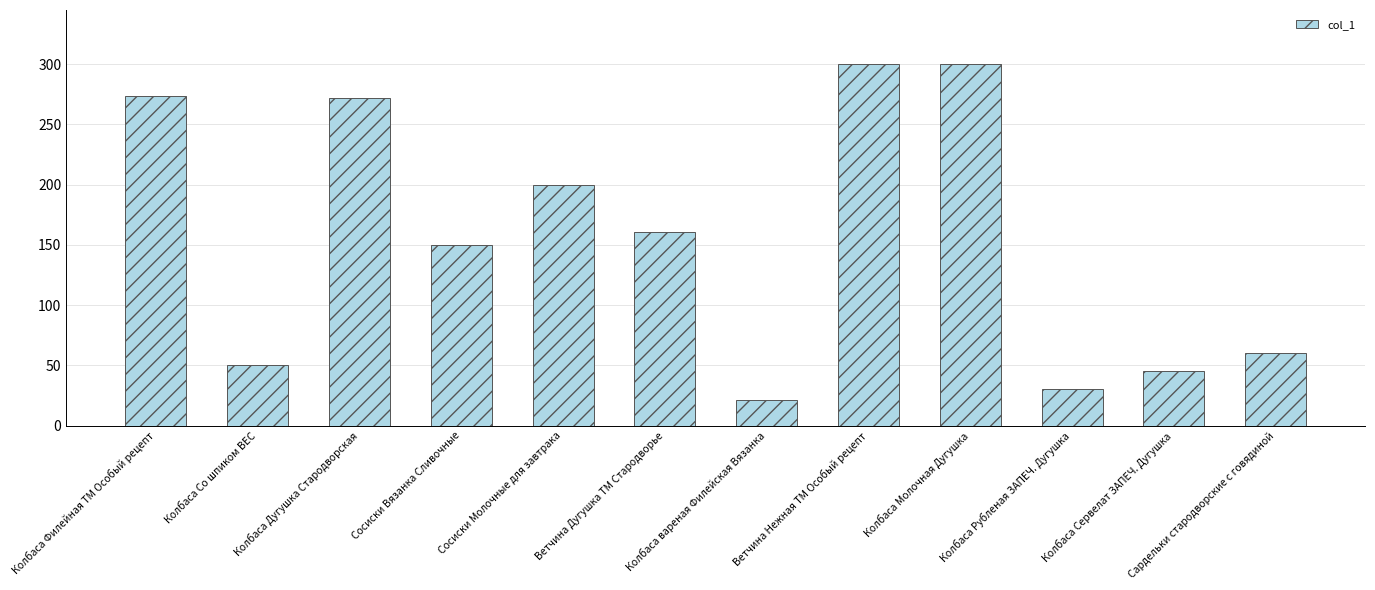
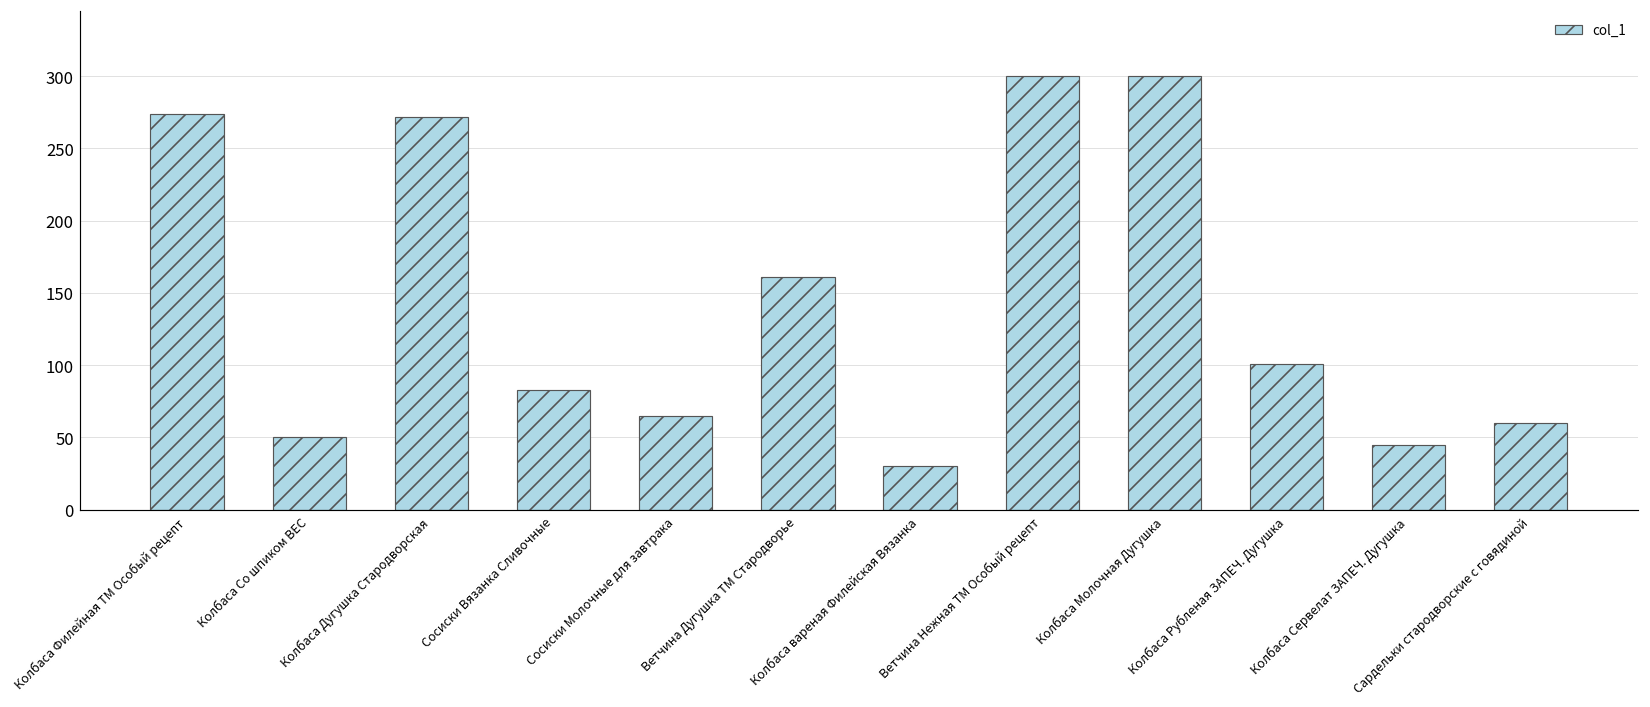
Сосиски Вязанка Сливочные: 150 -> 83
Сосиски Молочные для завтрака: 200 -> 65
Колбаса вареная Филейская Вязанка: 21 -> 30
Колбаса Рубленая ЗАПЕЧ. Дугушка: 30 -> 101
